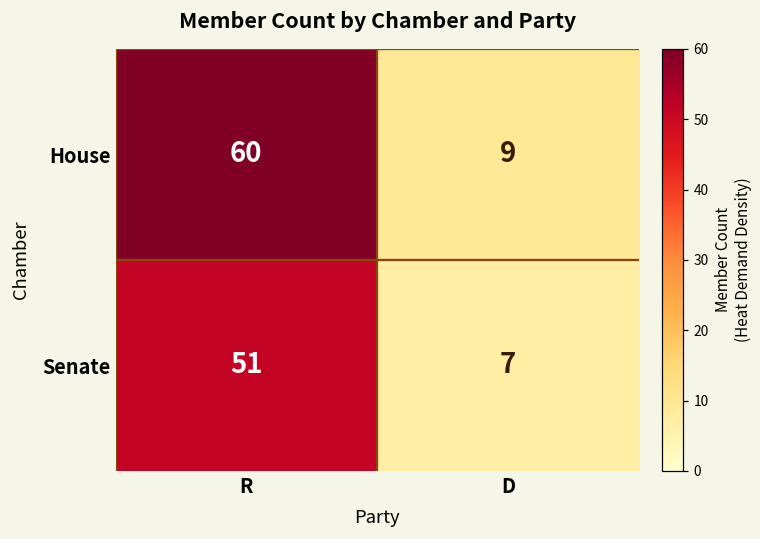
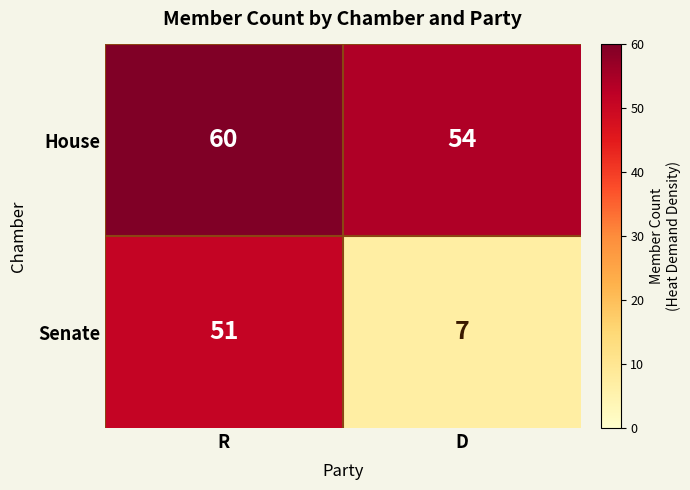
House, D: 9 -> 54
